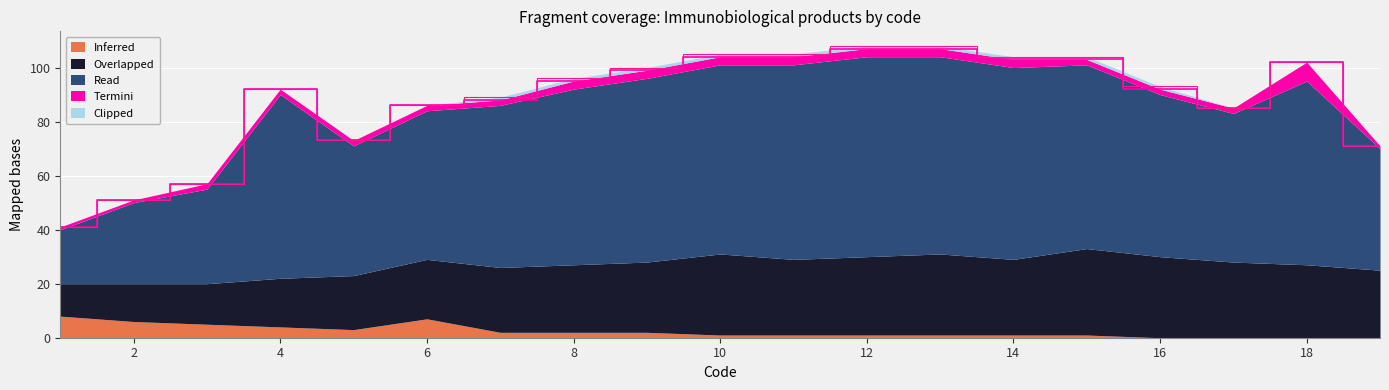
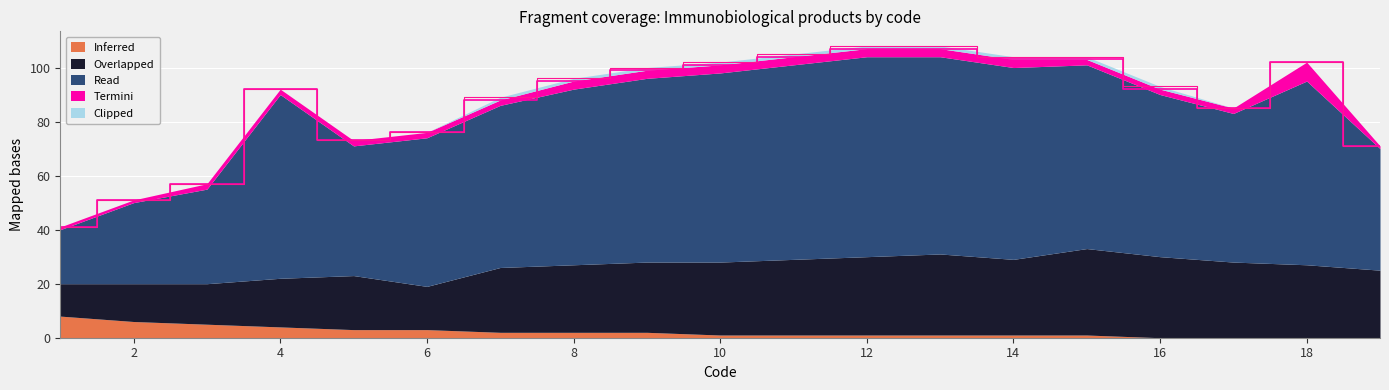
Inferred, 6: 7 -> 3
Overlapped, 6: 22 -> 16
Overlapped, 10: 30 -> 27
